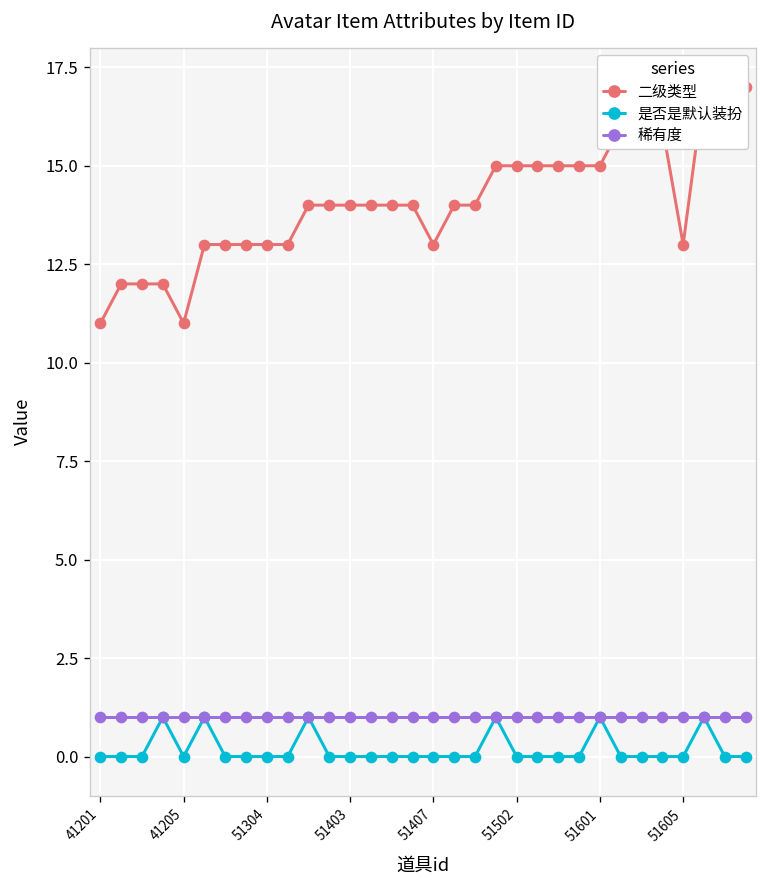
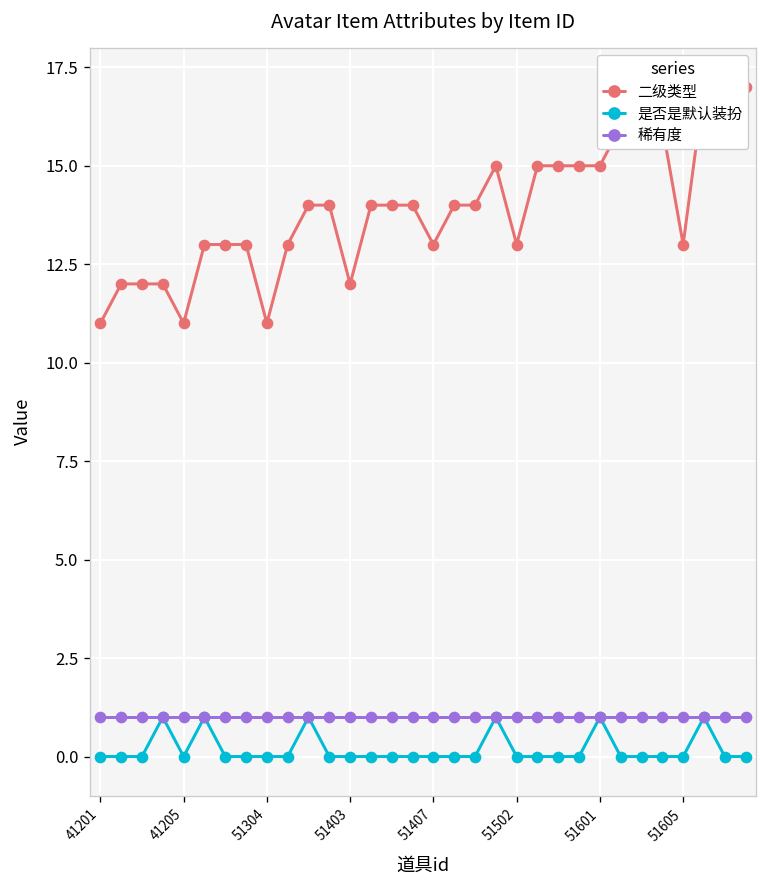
二级类型, 51304: 13 -> 11
二级类型, 51403: 14 -> 12
二级类型, 51502: 15 -> 13
